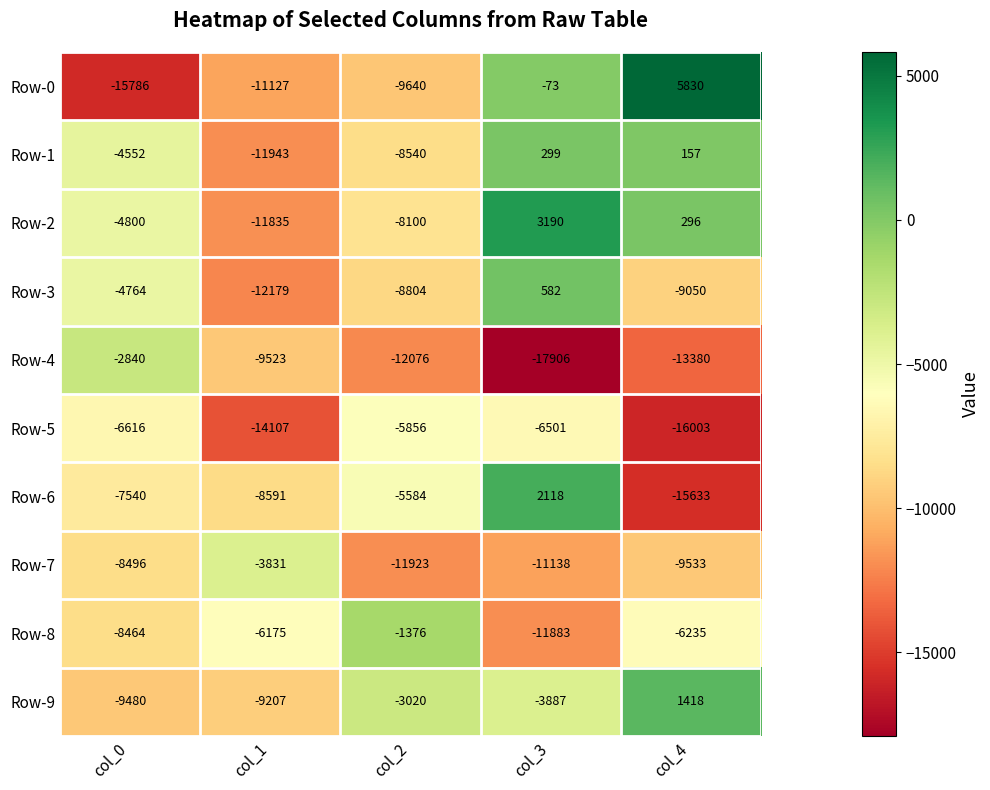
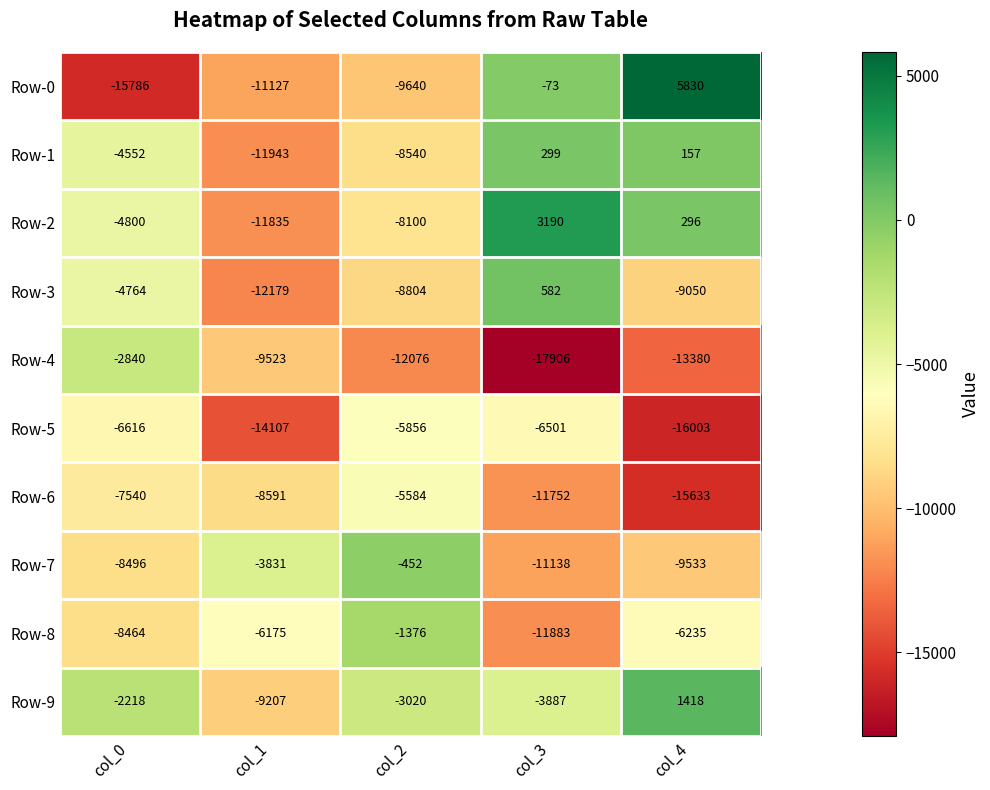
Row-6, col_3: 2118 -> -11752
Row-7, col_2: -11923 -> -452
Row-9, col_0: -9480 -> -2218
